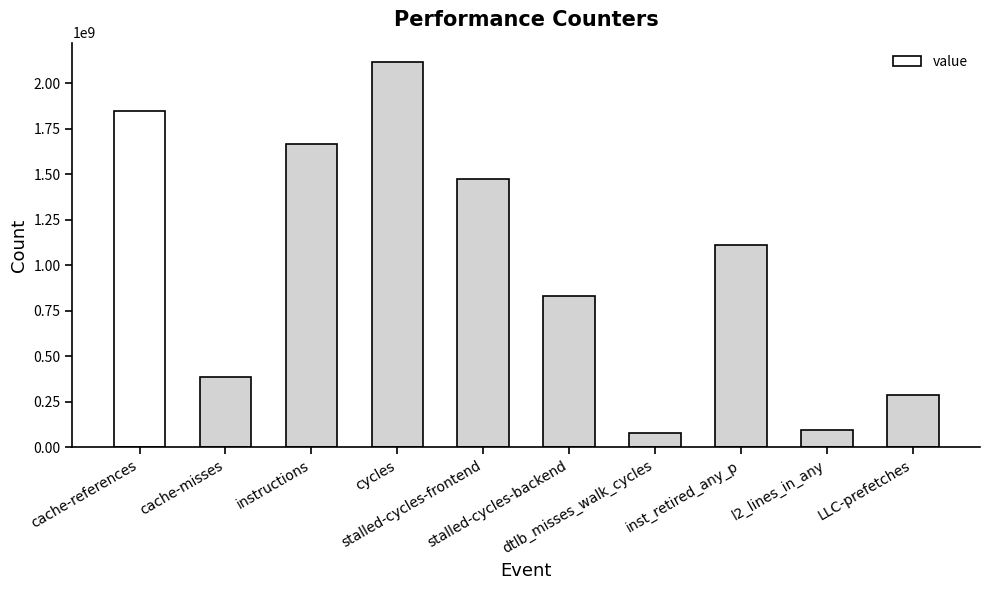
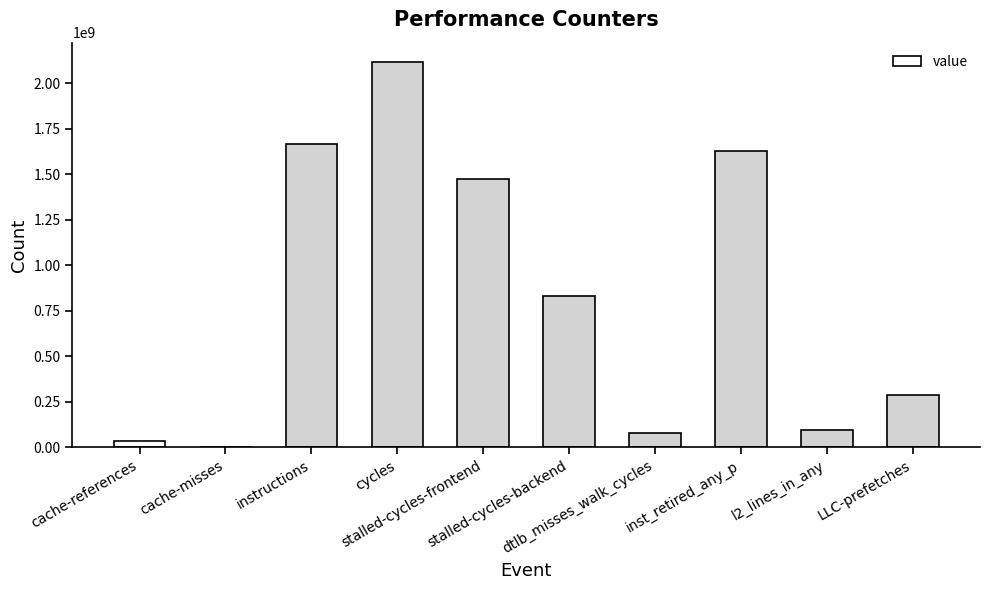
cache-references: 1850000000 -> 40000000
cache-misses: 390000000 -> 0
inst_retired_any_p: 1110000000 -> 1630000000
